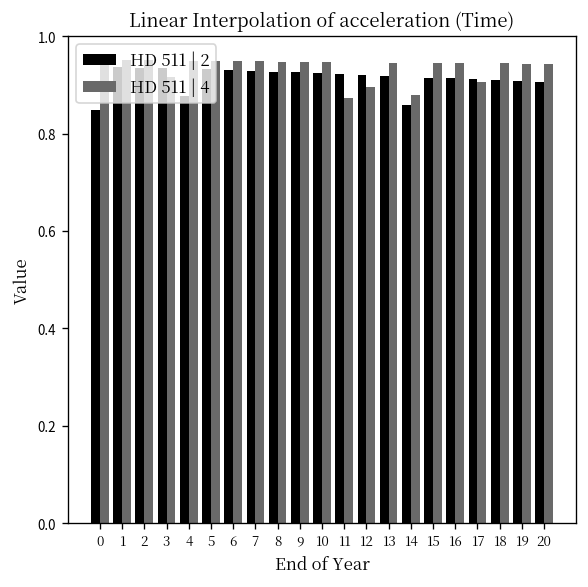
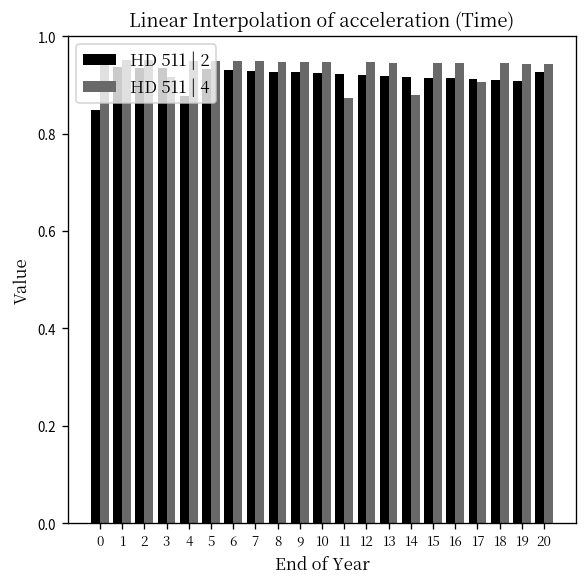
HD 511 | 4, 12: 0.90 -> 0.95
HD 511 | 2, 14: 0.86 -> 0.92
HD 511 | 2, 20: 0.91 -> 0.93
